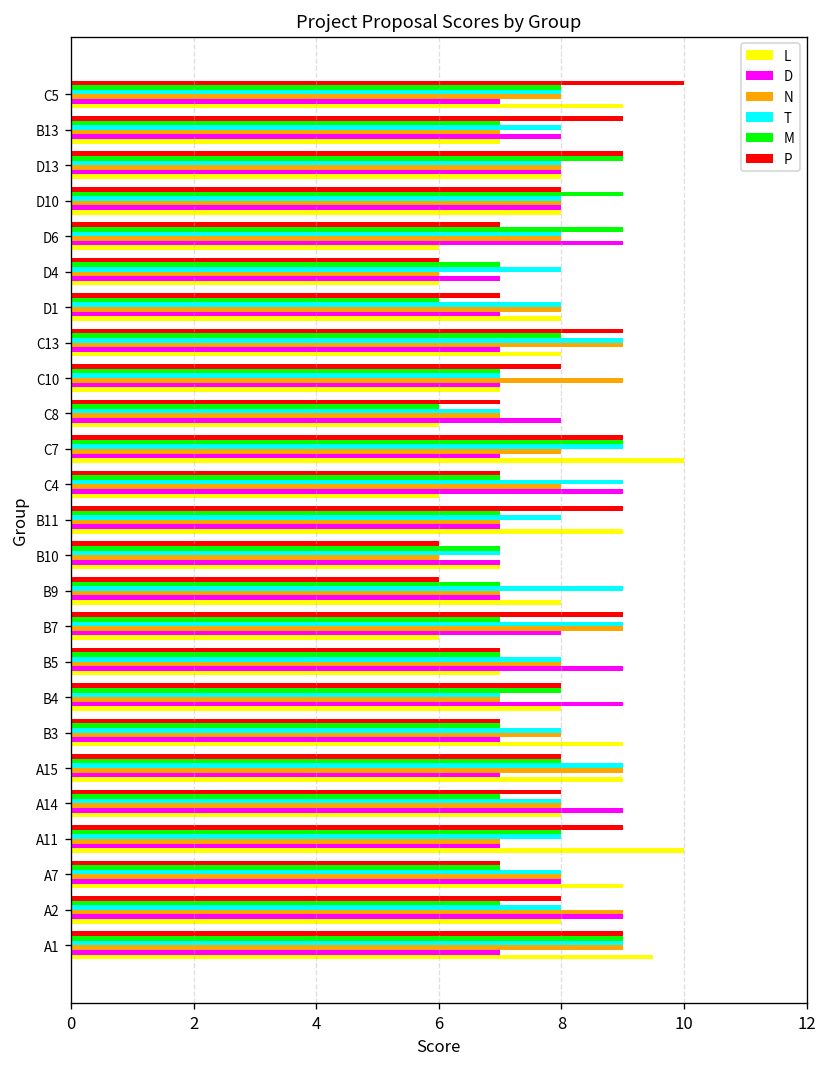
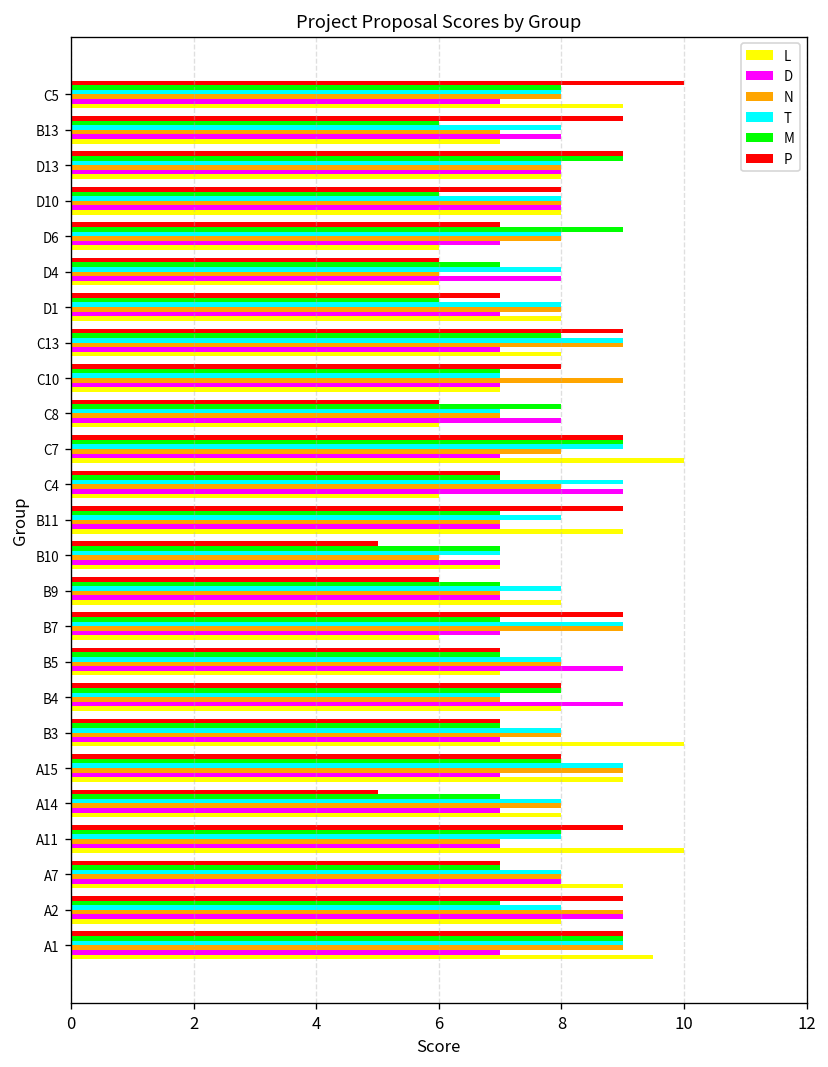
M, B13: 7 -> 6
M, D10: 9 -> 6
D, D6: 9 -> 7
D, D4: 7 -> 8
P, C8: 7 -> 6
M, C8: 6 -> 8
P, B10: 6 -> 5
T, B9: 9 -> 8
D, B7: 8 -> 7
L, B3: 9 -> 10
P, A14: 8 -> 5
D, A14: 9 -> 7
P, A2: 8 -> 9
